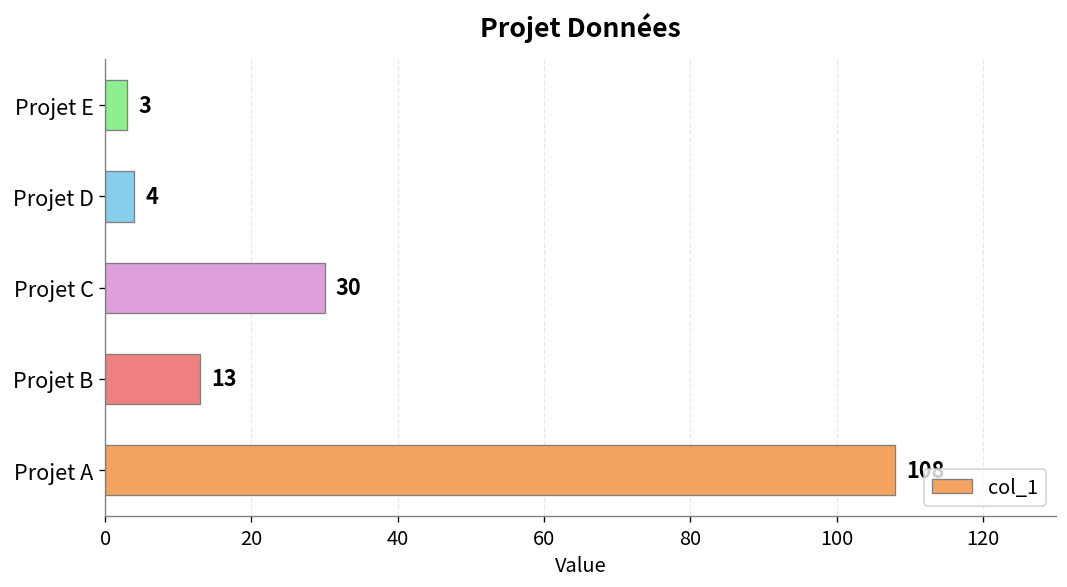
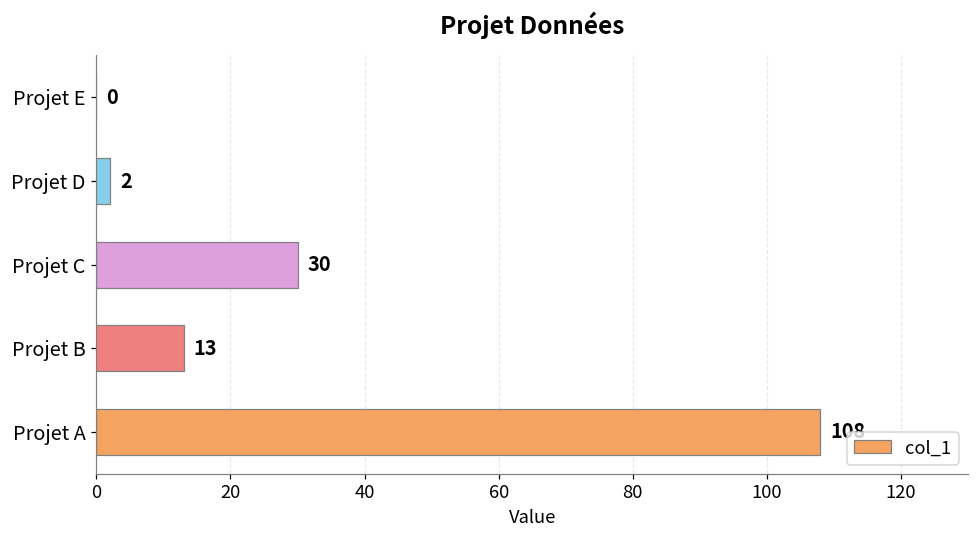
Projet E: 3 -> 0
Projet D: 4 -> 2
